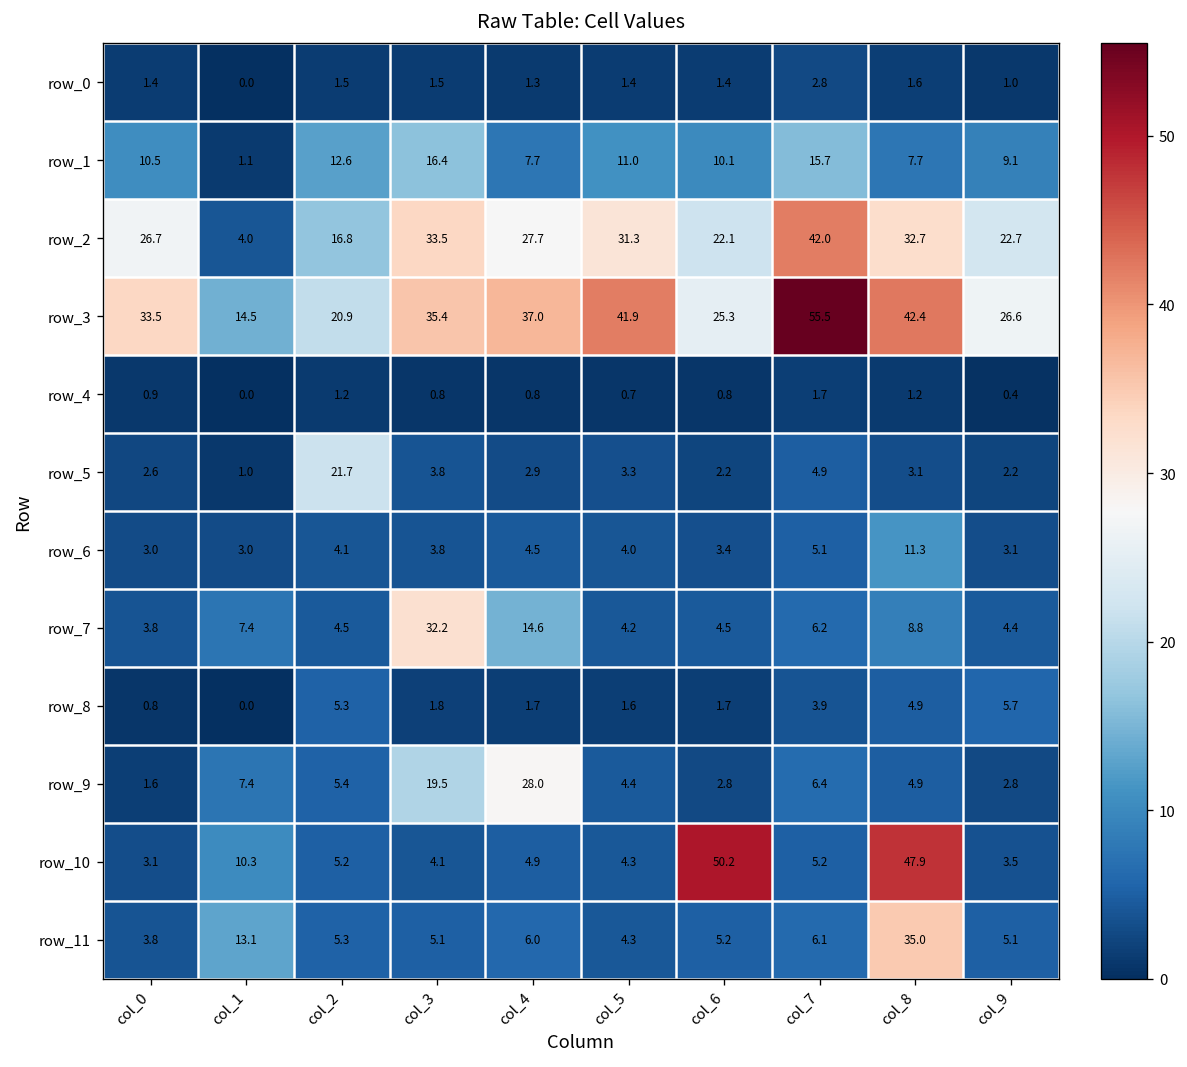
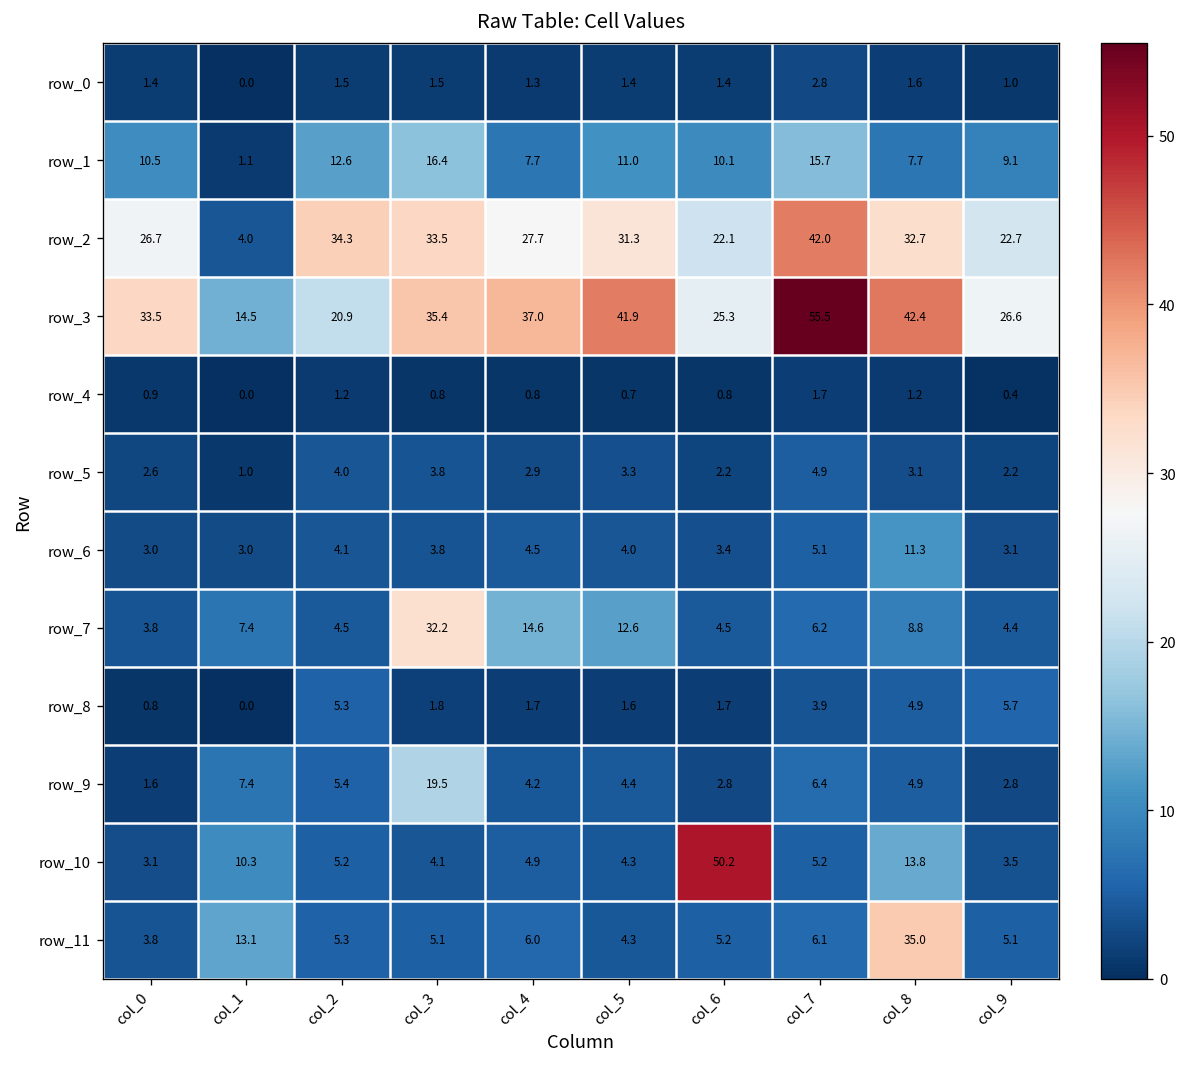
row_2, col_2: 16.8 -> 34.3
row_5, col_2: 21.7 -> 4.0
row_7, col_5: 4.2 -> 12.6
row_9, col_4: 28.0 -> 4.2
row_10, col_8: 47.9 -> 13.8
